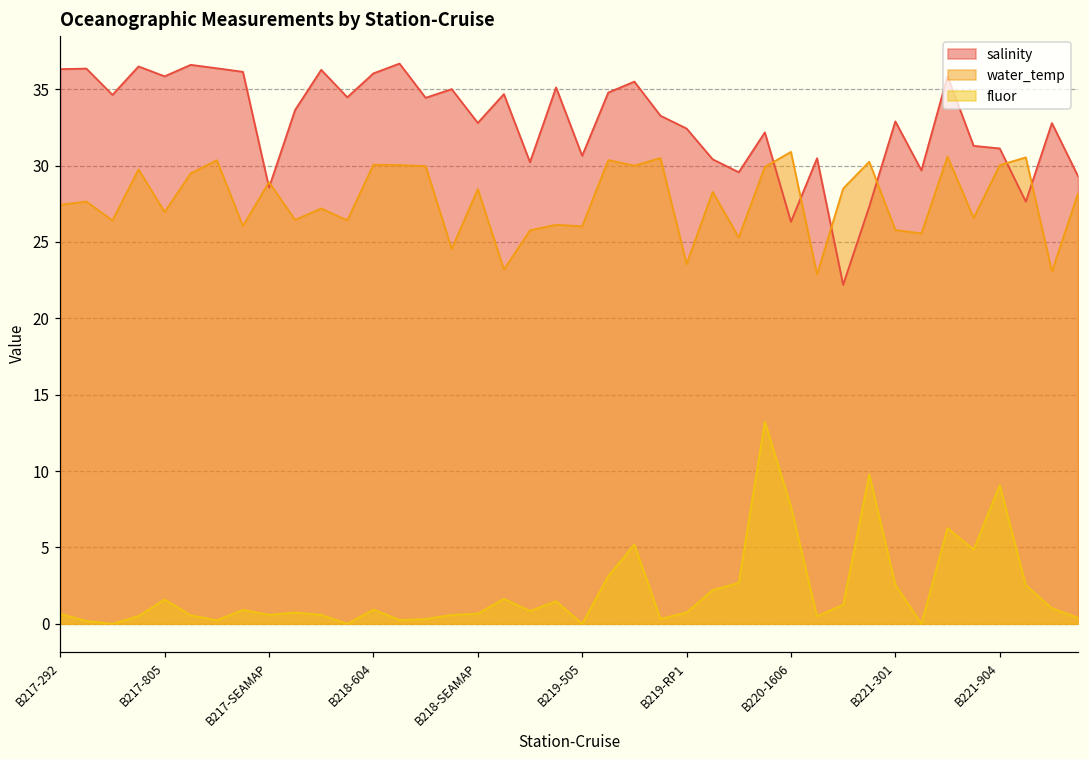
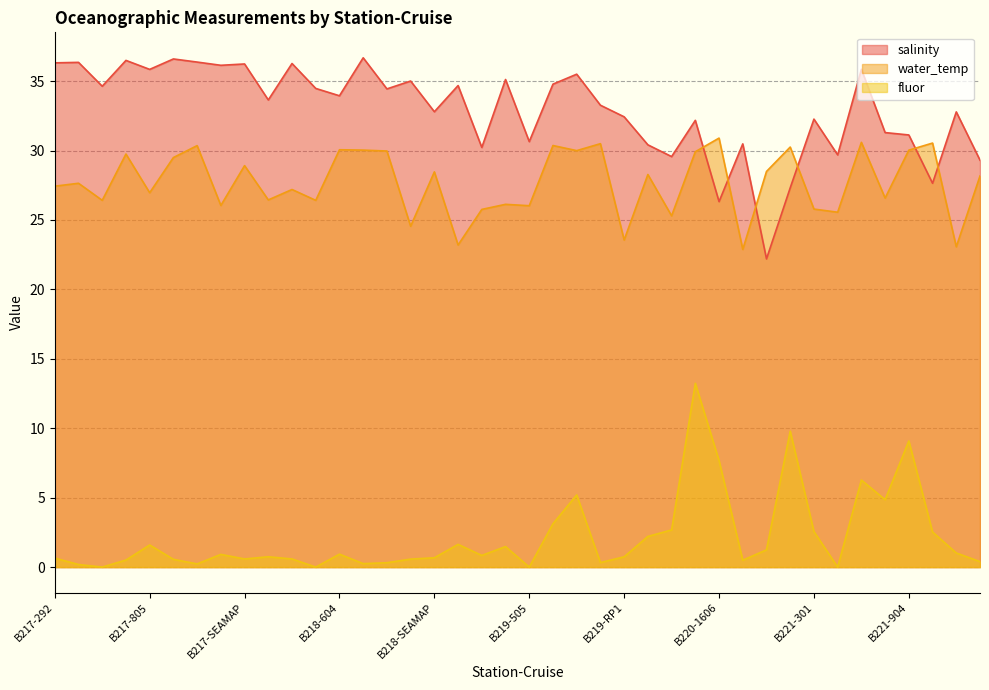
salinity, B217-SEAMAP: 28.6 -> 36.2
salinity, B218-604: 36.0 -> 33.9
salinity, B221-301: 32.9 -> 32.3
